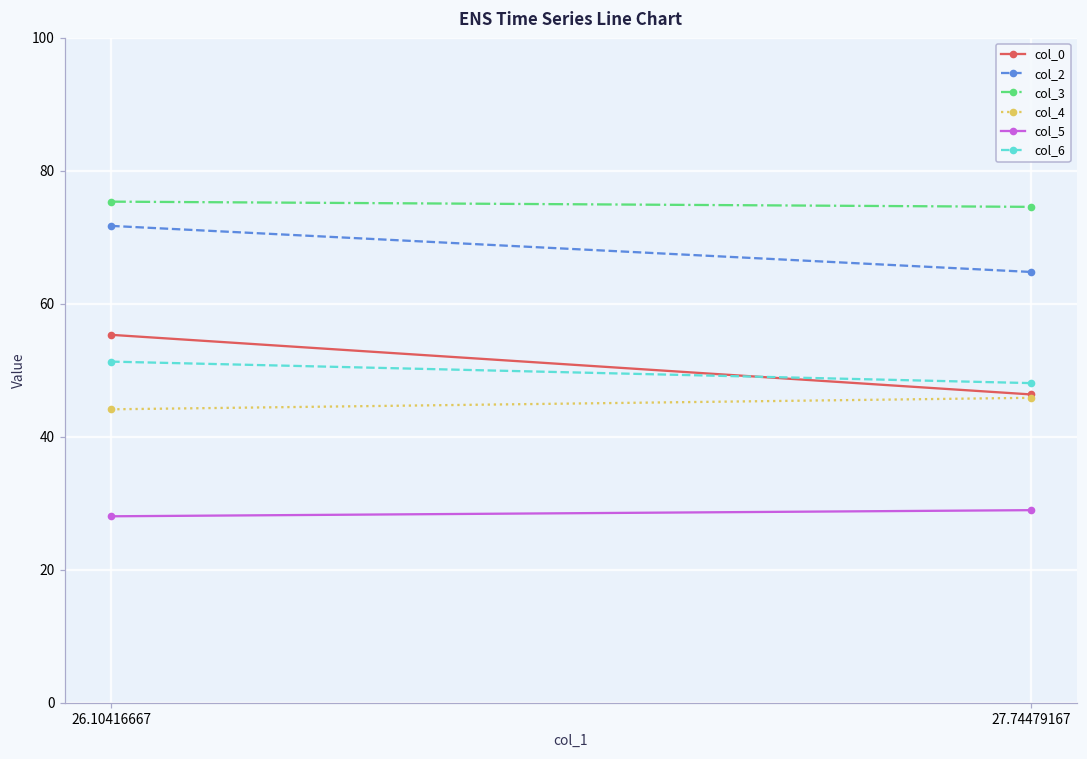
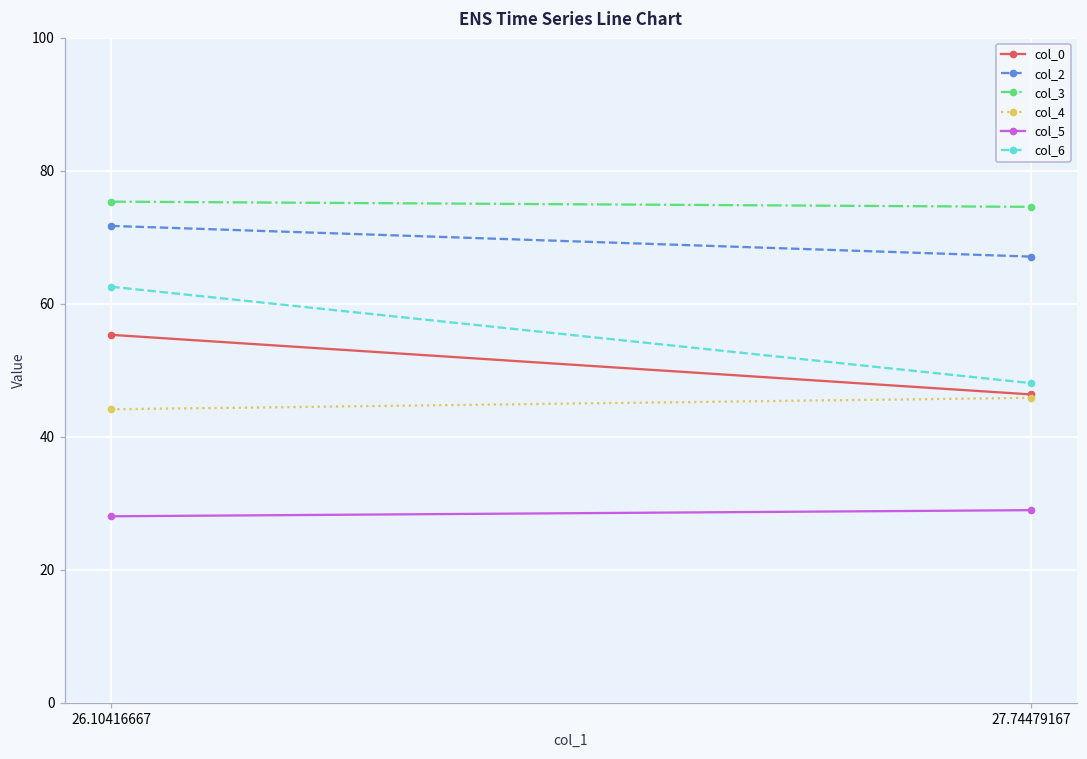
col_6, 26.10416667: 51 -> 63
col_2, 27.74479167: 65 -> 67
